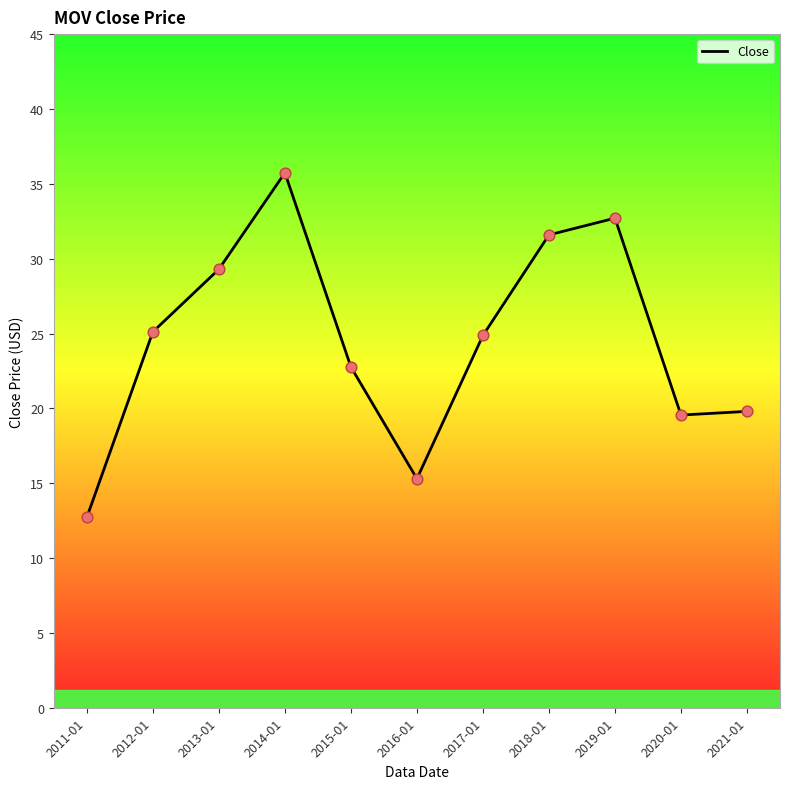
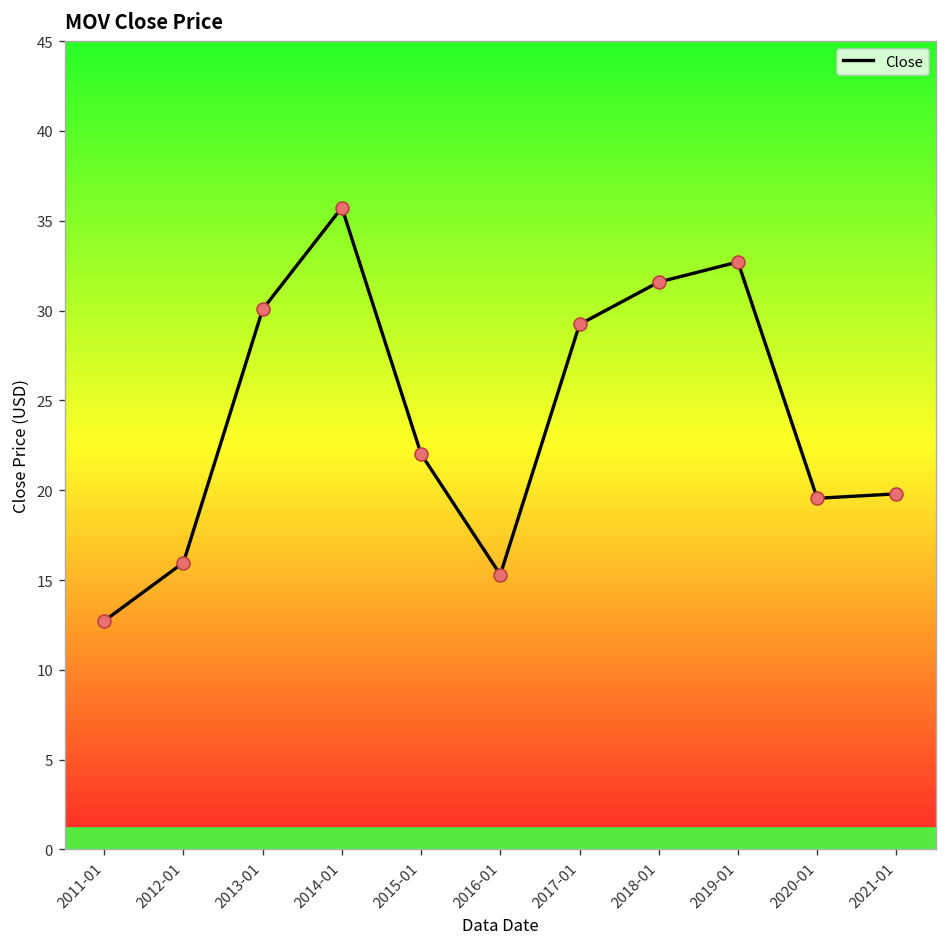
2012-01: 25.1 -> 16.0
2013-01: 29.3 -> 30.1
2015-01: 22.8 -> 22.0
2017-01: 24.9 -> 29.2
